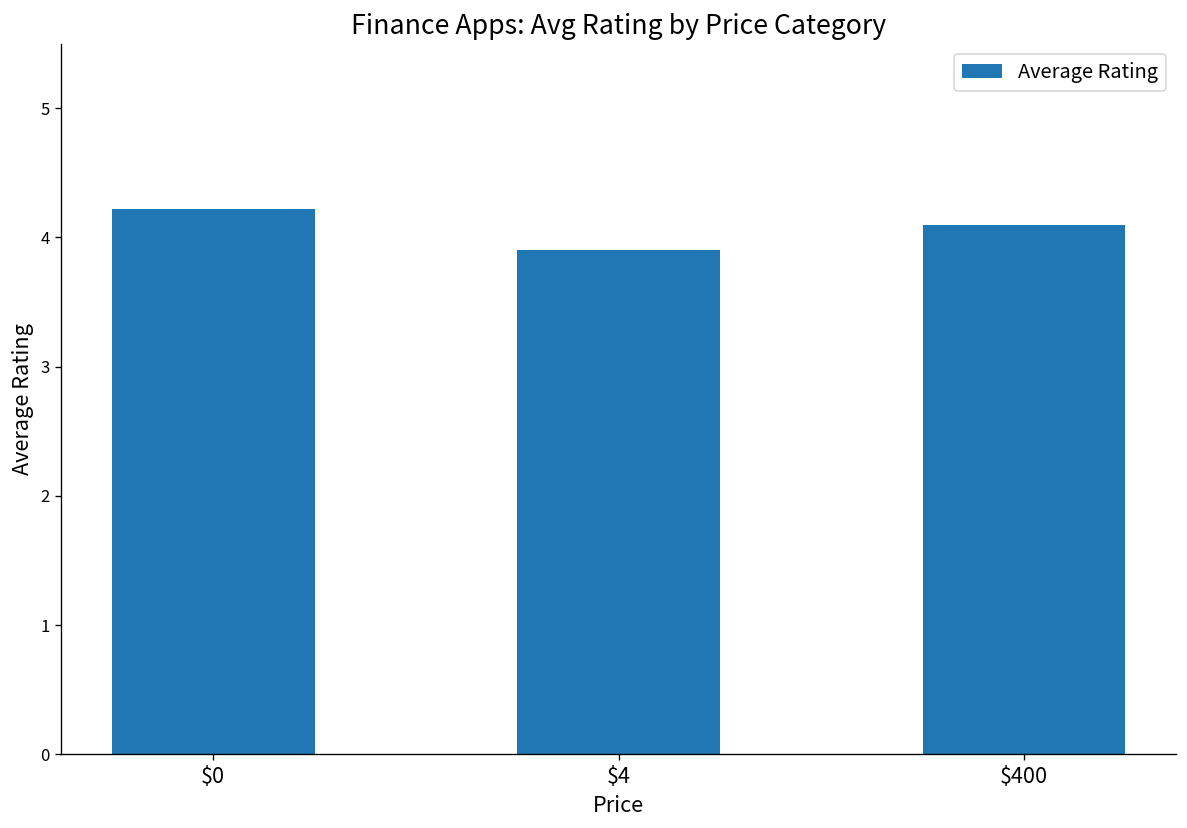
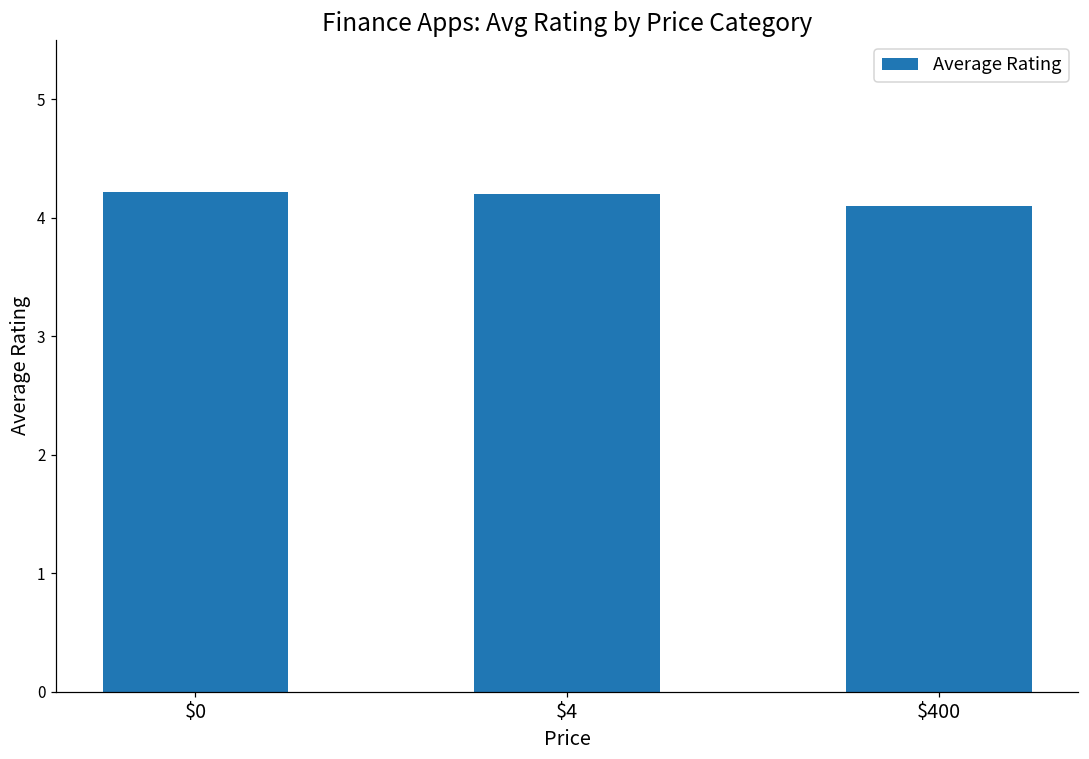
$4: 3.9 -> 4.2
